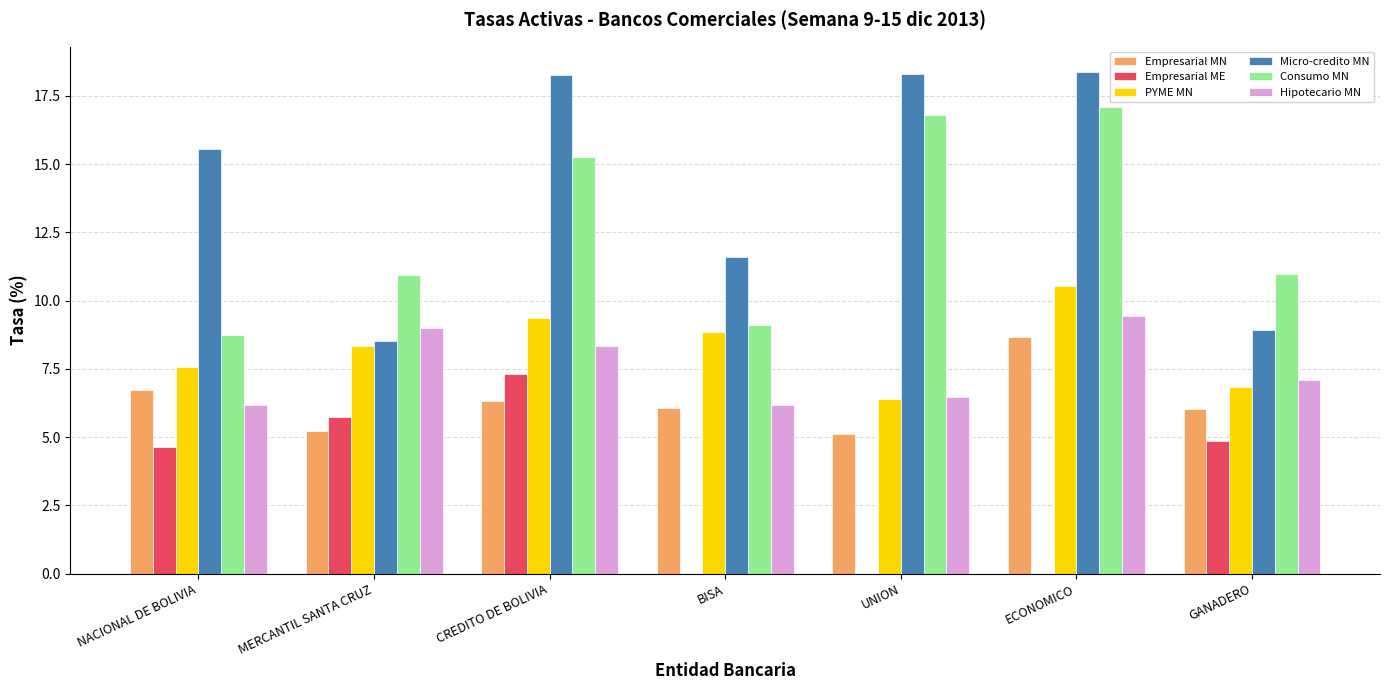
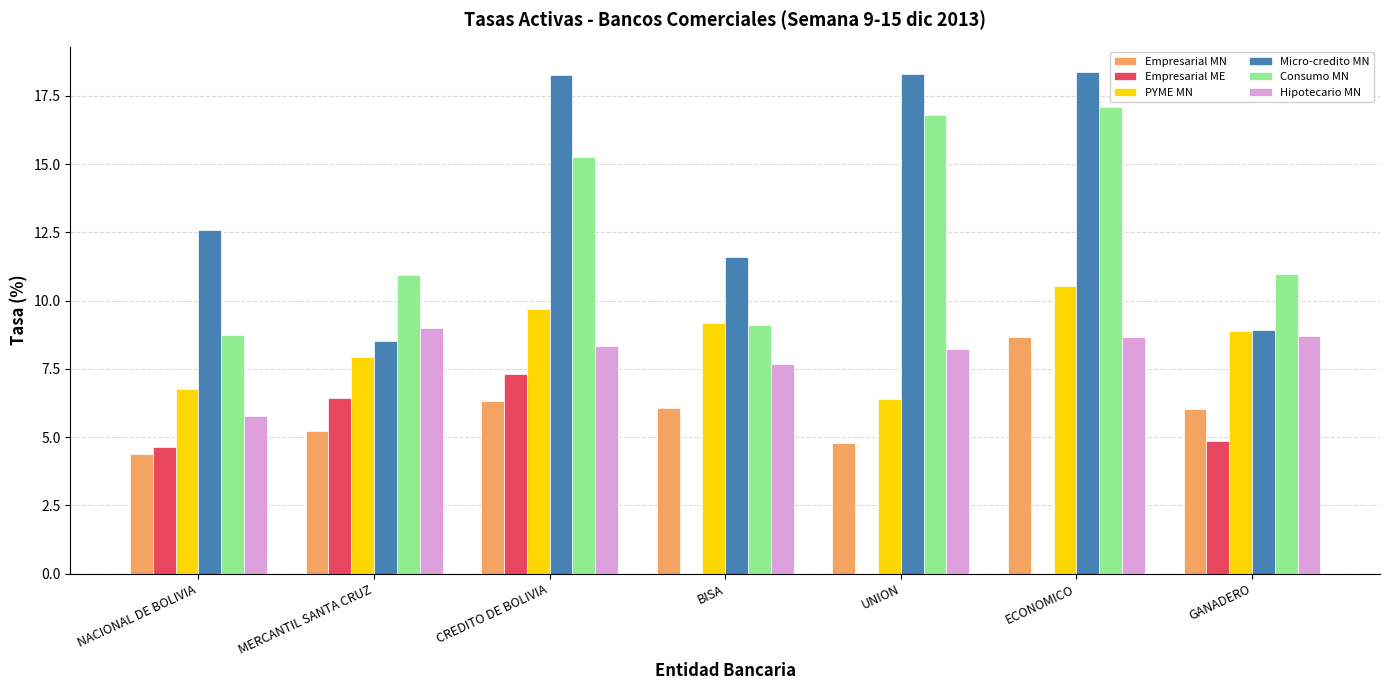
Empresarial MN, NACIONAL DE BOLIVIA: 6.7 -> 4.4
PYME MN, NACIONAL DE BOLIVIA: 7.6 -> 6.8
Micro-credito MN, NACIONAL DE BOLIVIA: 15.5 -> 12.6
Hipotecario MN, NACIONAL DE BOLIVIA: 6.2 -> 5.8
Empresarial ME, MERCANTIL SANTA CRUZ: 5.8 -> 6.4
PYME MN, MERCANTIL SANTA CRUZ: 8.3 -> 7.9
PYME MN, CREDITO DE BOLIVIA: 9.3 -> 9.7
PYME MN, BISA: 8.8 -> 9.2
Hipotecario MN, BISA: 6.2 -> 7.7
Empresarial MN, UNION: 5.1 -> 4.8
Hipotecario MN, UNION: 6.5 -> 8.2
Hipotecario MN, ECONOMICO: 9.4 -> 8.7
PYME MN, GANADERO: 6.8 -> 8.9
Hipotecario MN, GANADERO: 7.1 -> 8.7
